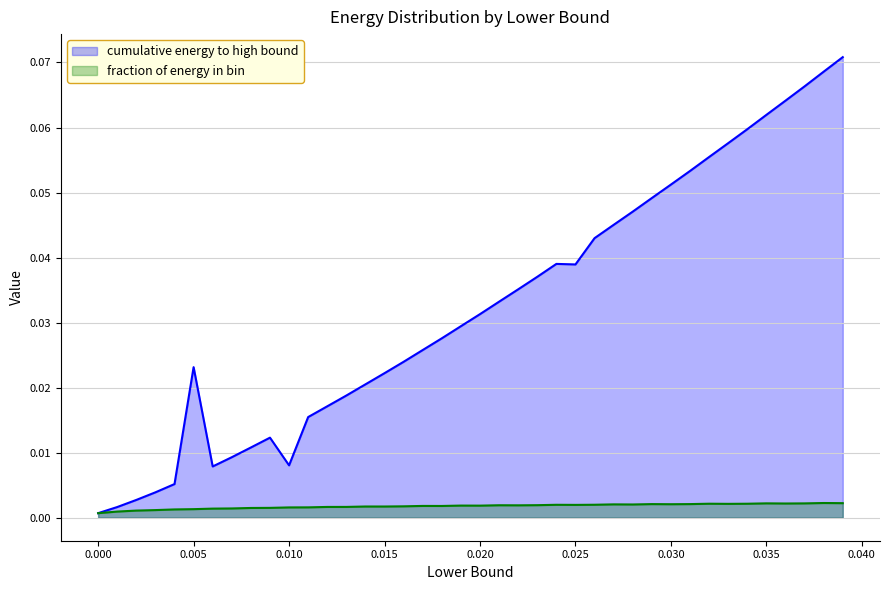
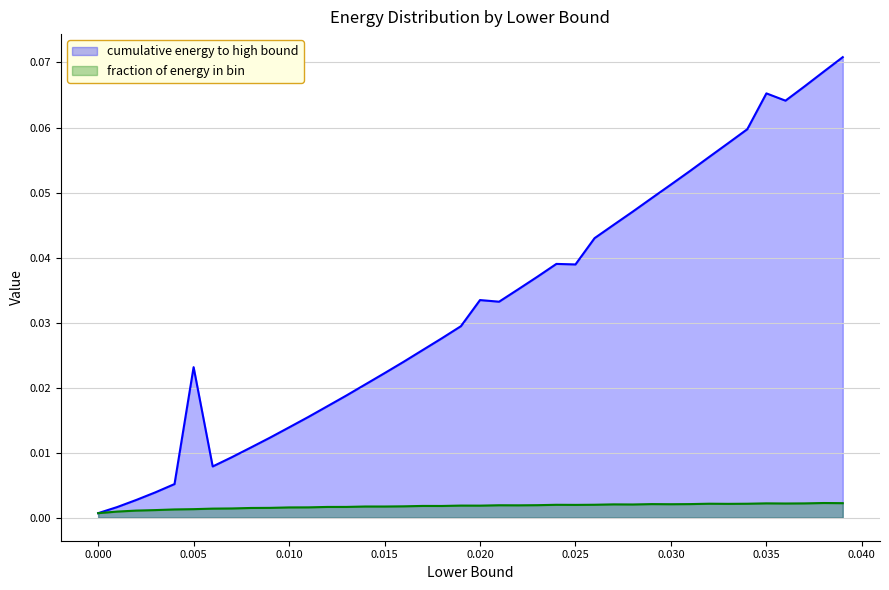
cumulative energy to high bound, 0.010: 0.008 -> 0.014
cumulative energy to high bound, 0.020: 0.031 -> 0.033
cumulative energy to high bound, 0.035: 0.062 -> 0.065
